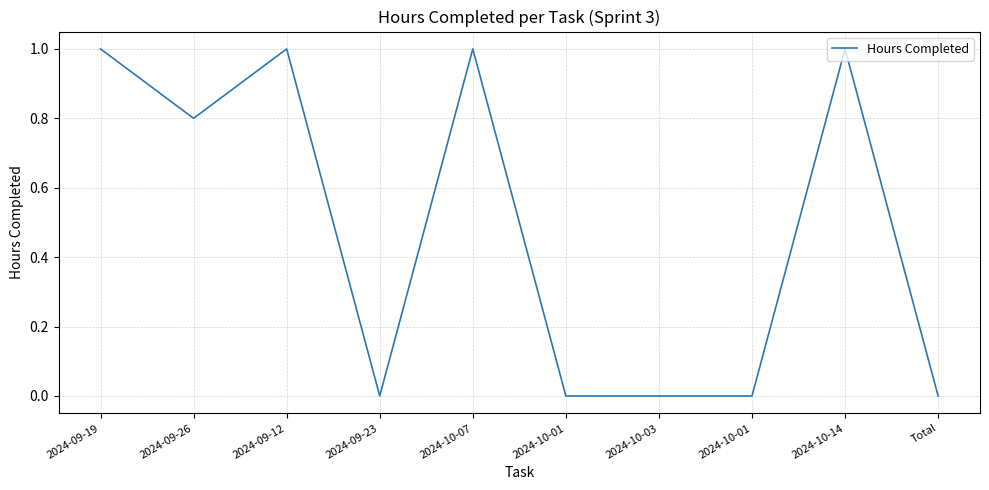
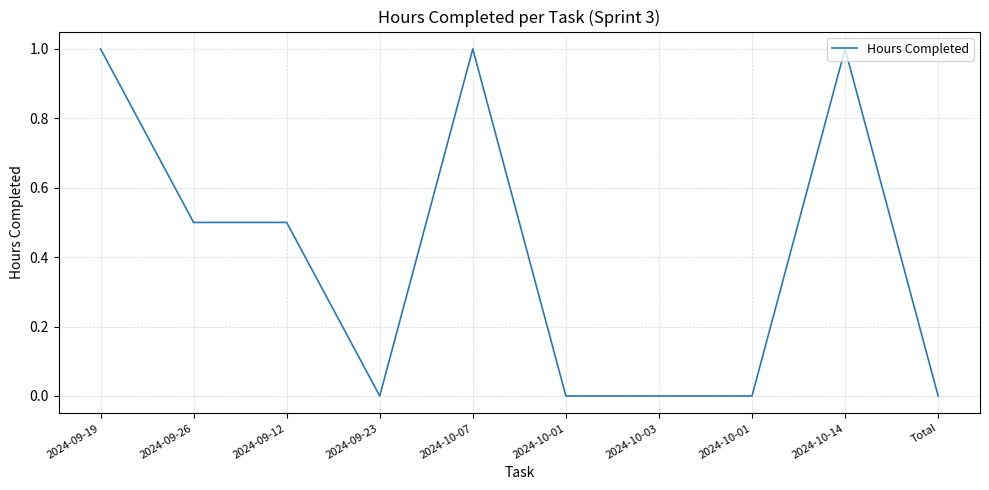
2024-09-26: 0.8 -> 0.5
2024-09-12: 1.0 -> 0.5
